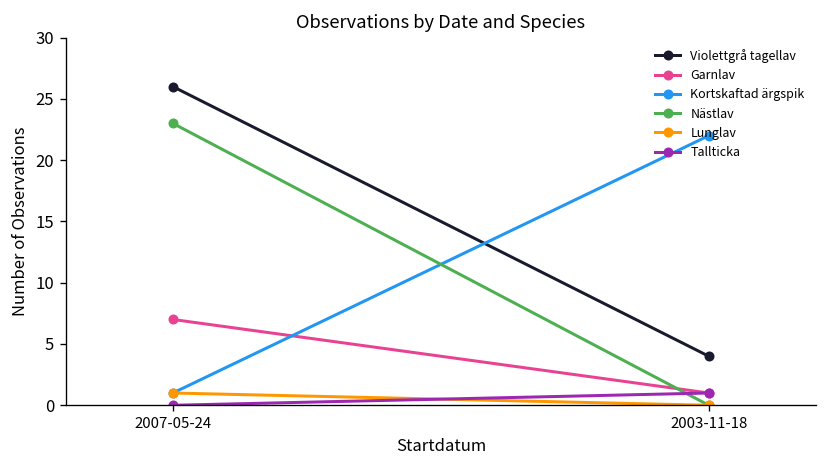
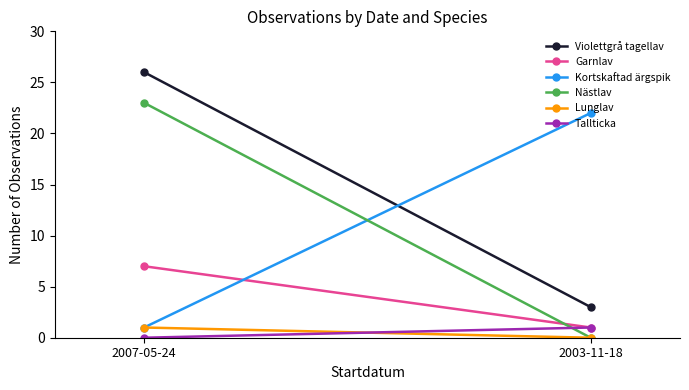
Violettgrå tagellav, 2003-11-18: 4 -> 3
